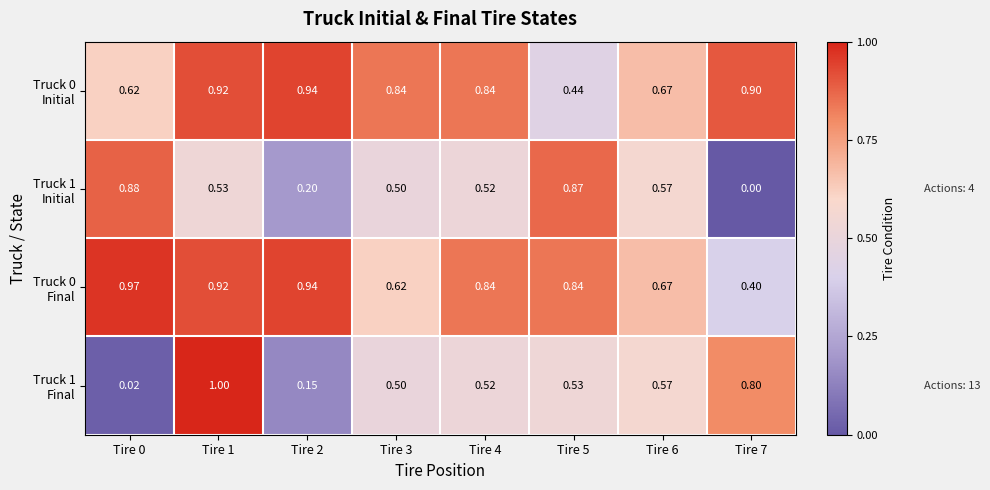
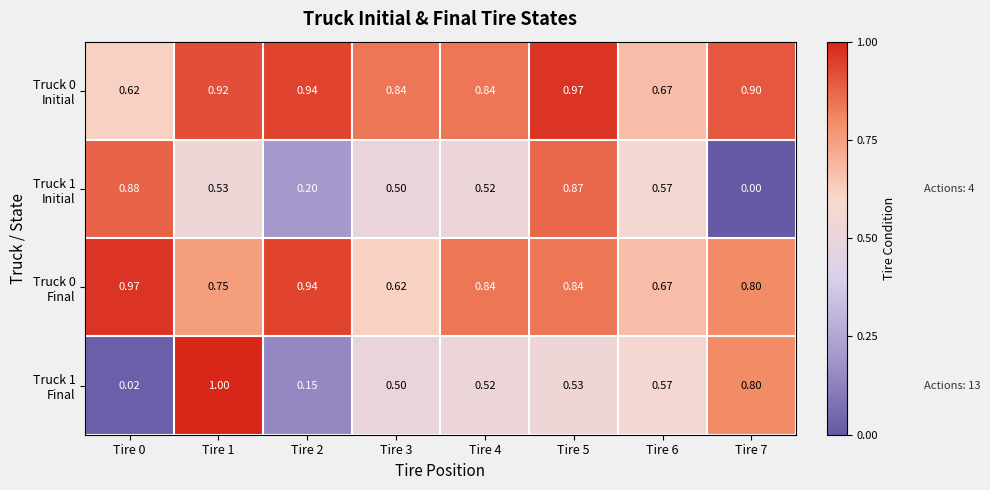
Truck 0 Initial, Tire 5: 0.44 -> 0.97
Truck 0 Final, Tire 1: 0.92 -> 0.75
Truck 0 Final, Tire 7: 0.40 -> 0.80
